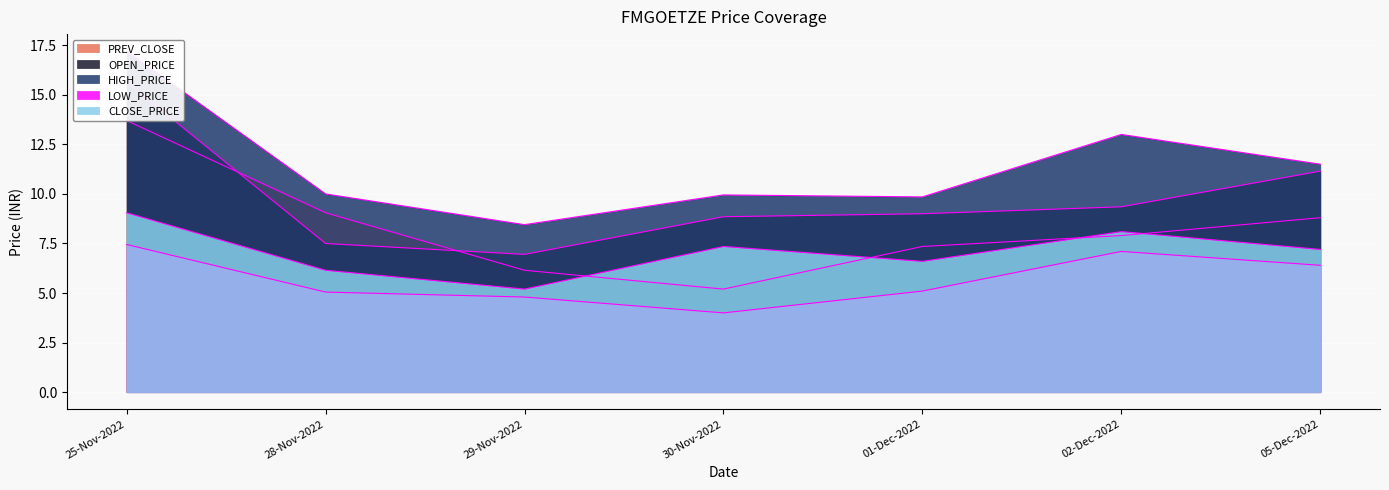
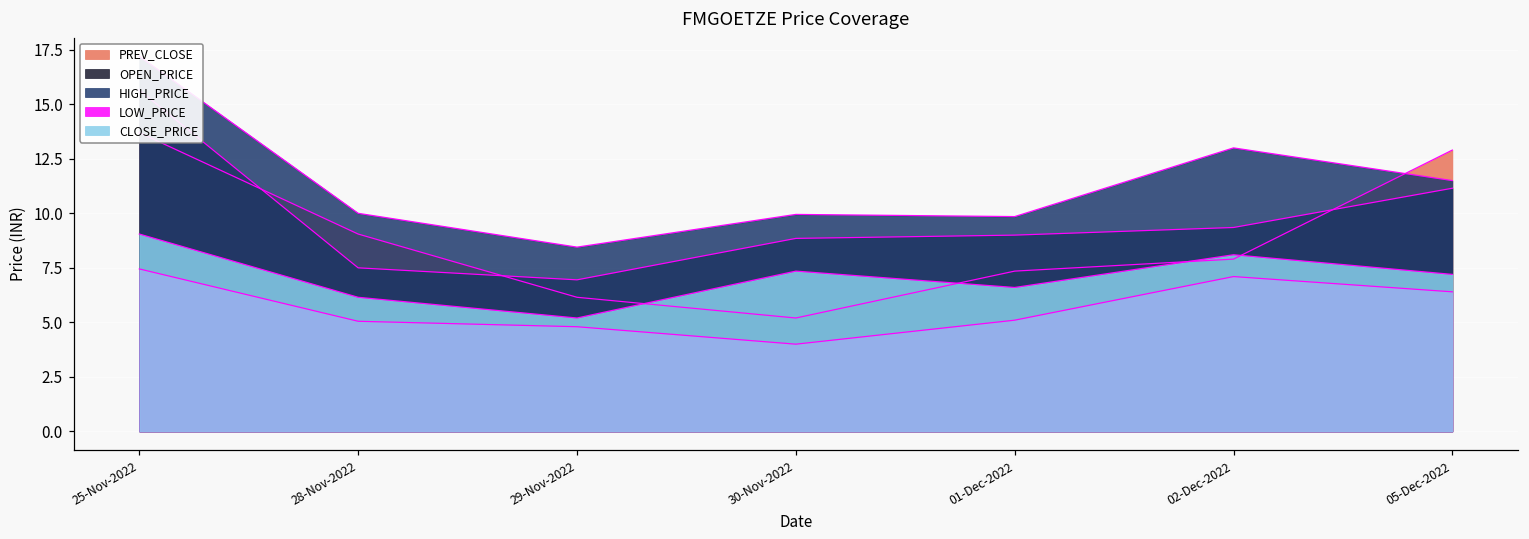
PREV_CLOSE, 05-Dec-2022: 8.8 -> 12.9
